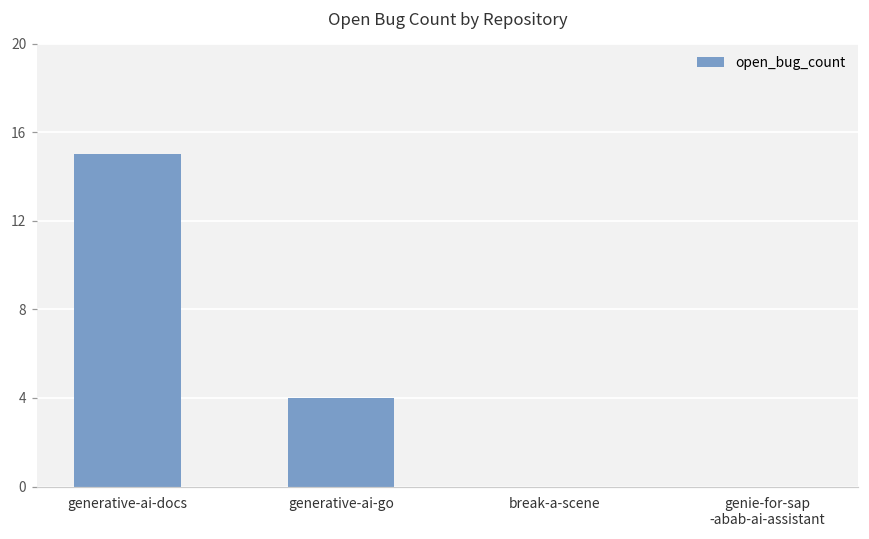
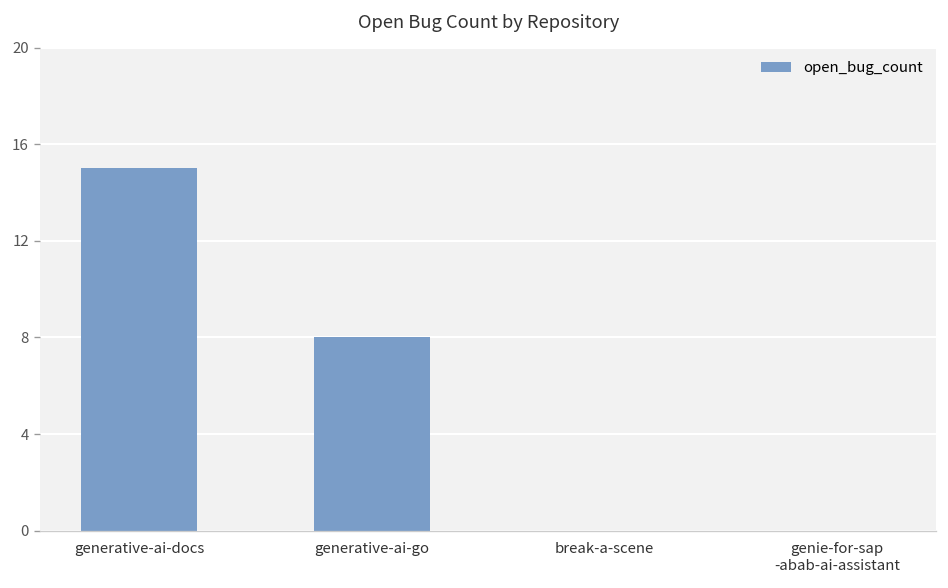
generative-ai-go: 4 -> 8
